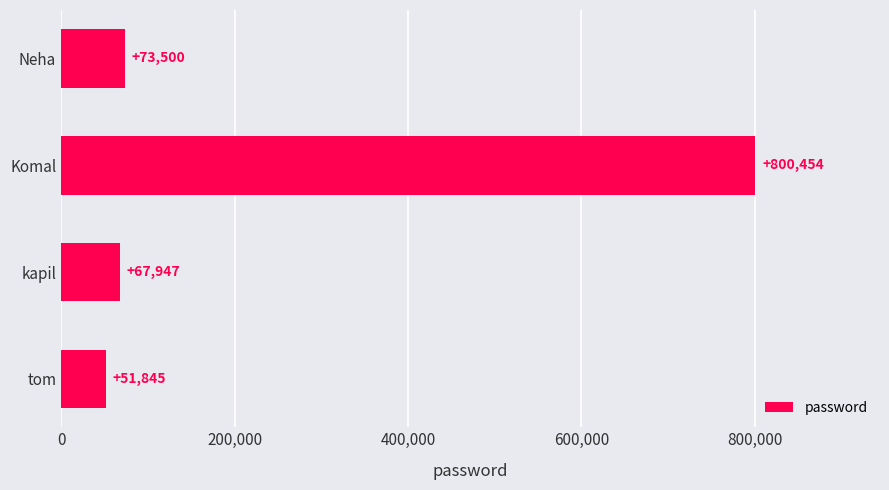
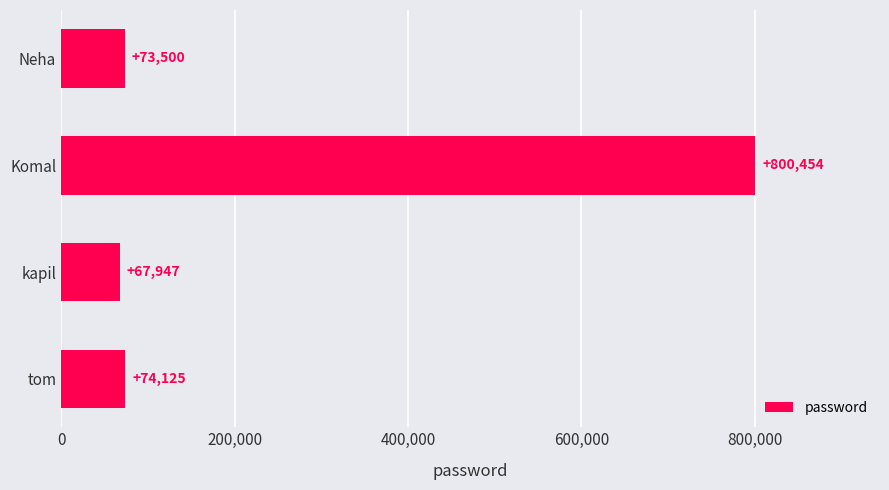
tom: +51,845 -> +74,125
